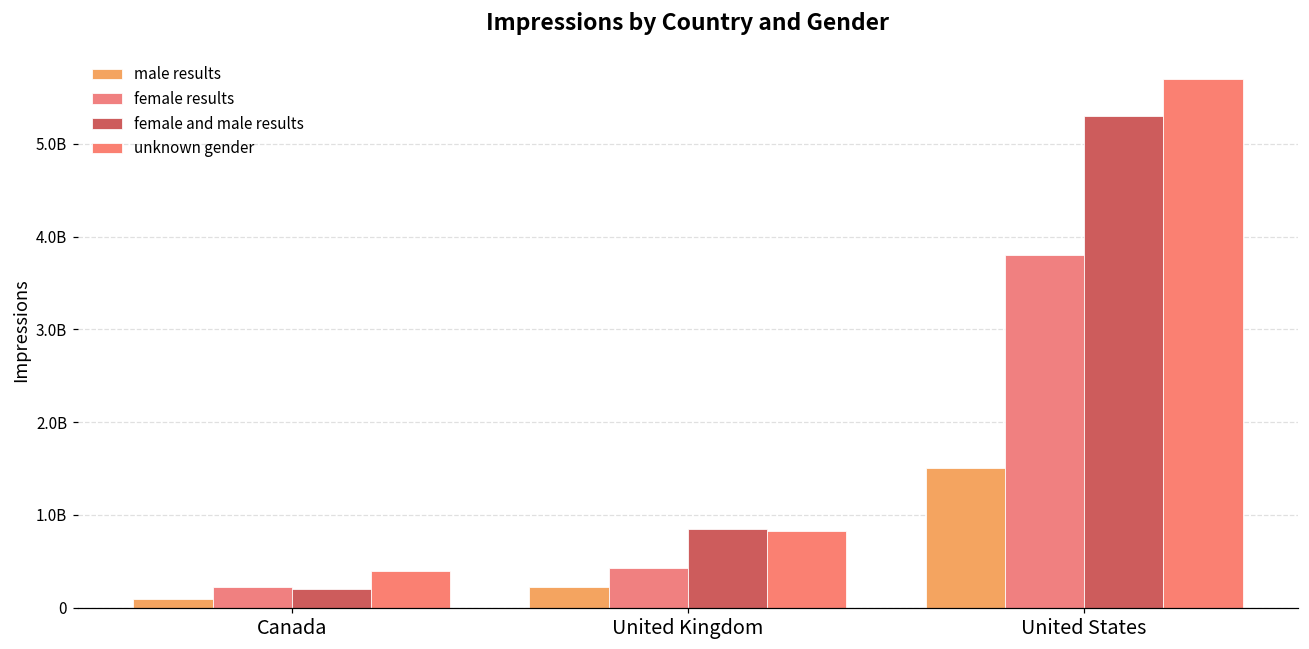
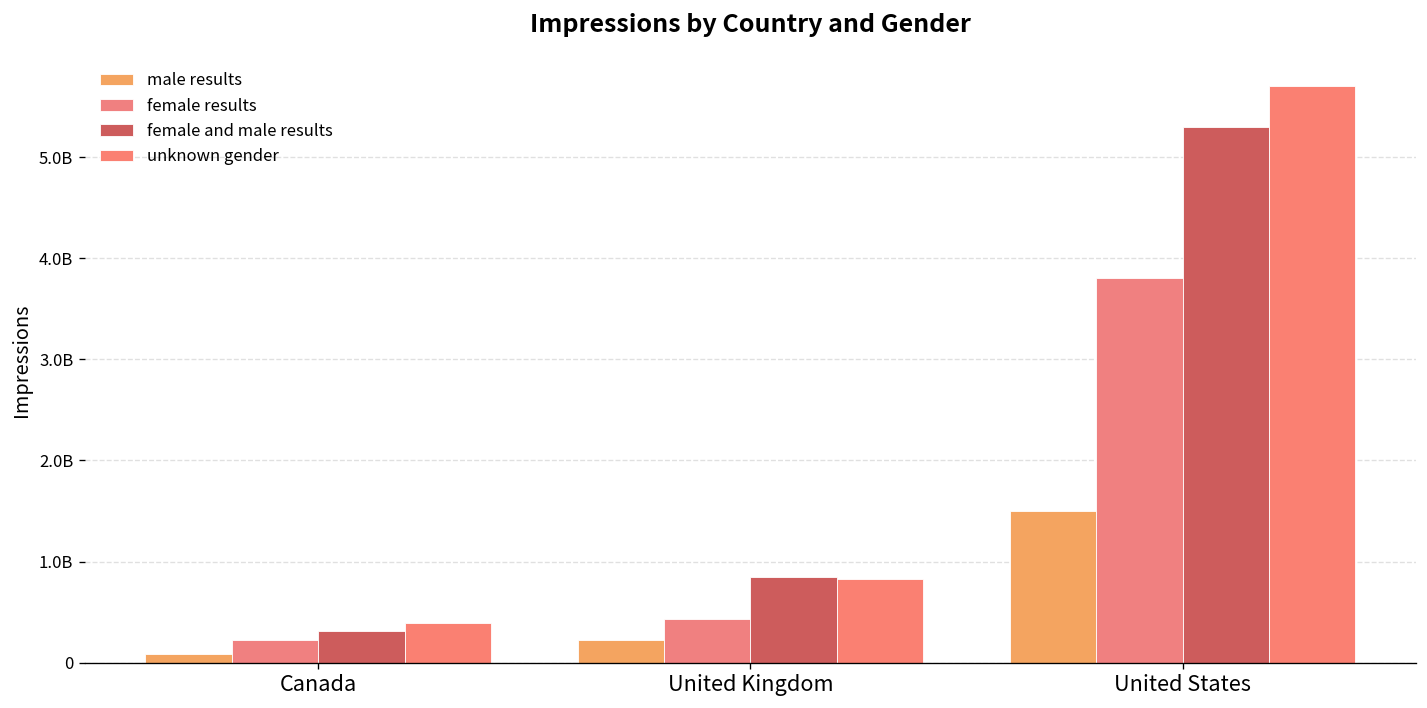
female and male results, Canada: 200000000 -> 300000000
